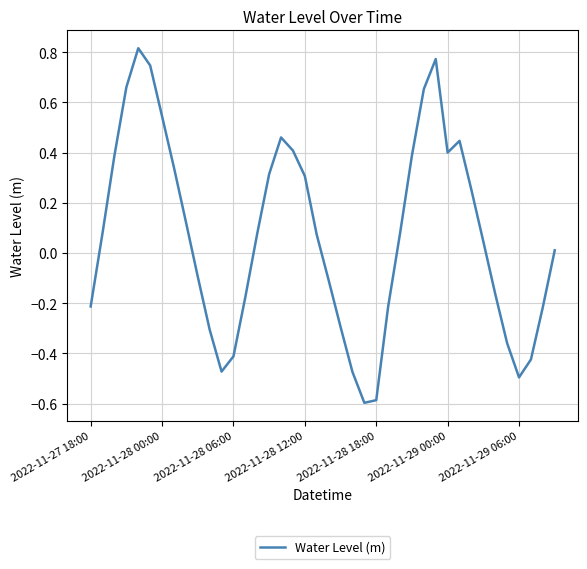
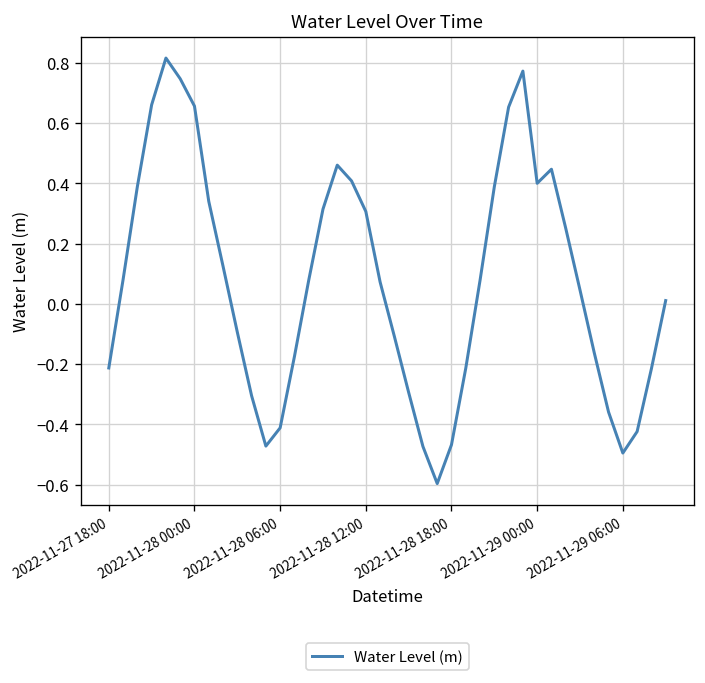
2022-11-28 00:00: 0.55 -> 0.66
2022-11-28 18:00: -0.59 -> -0.47
